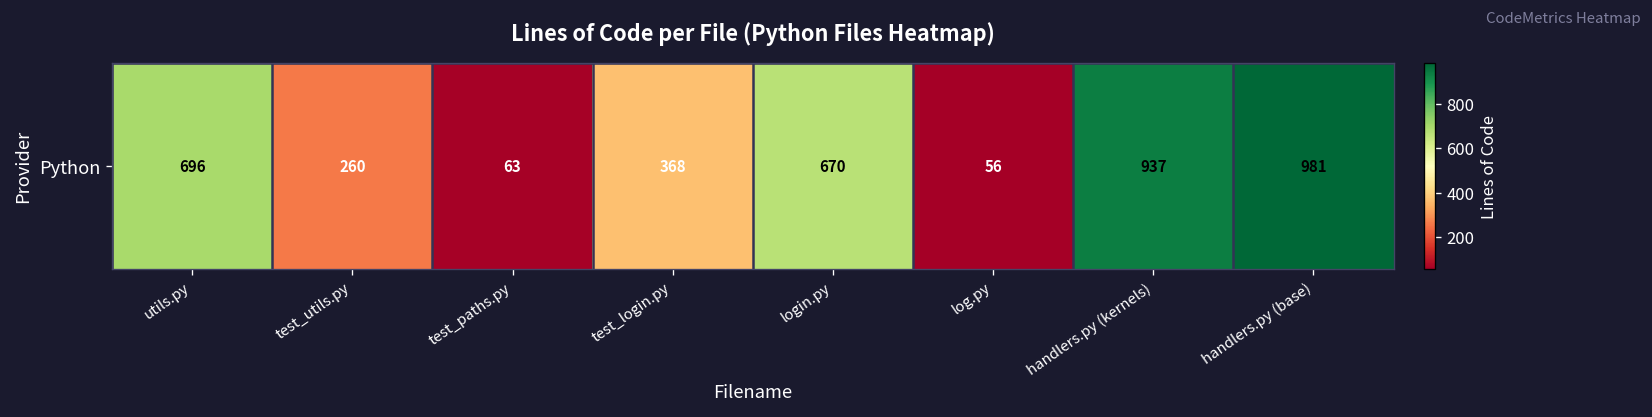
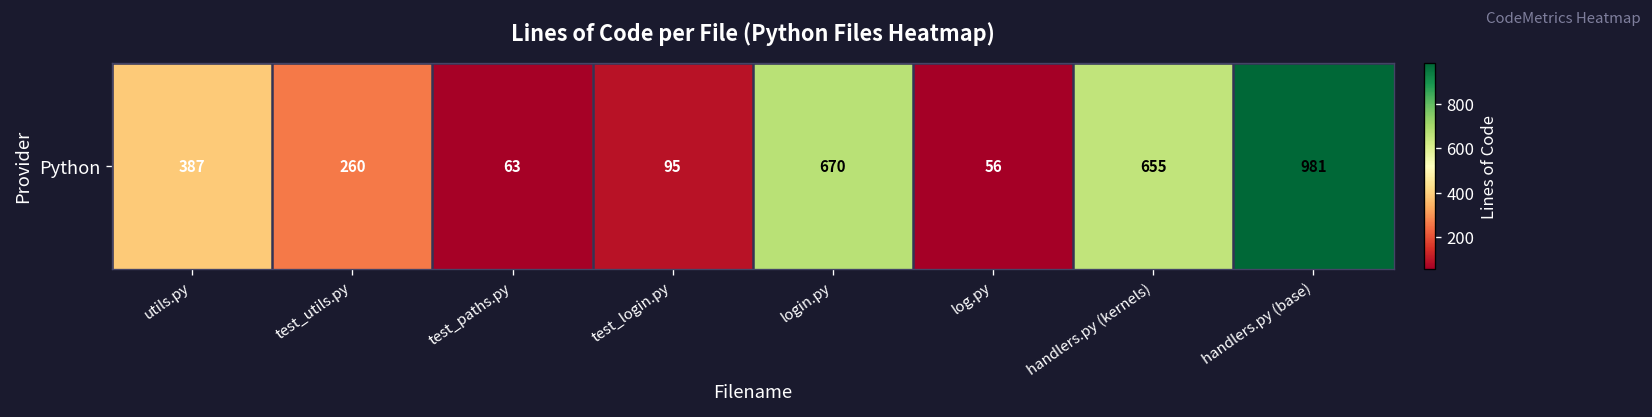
Python, utils.py: 696 -> 387
Python, test_login.py: 368 -> 95
Python, handlers.py (kernels): 937 -> 655
